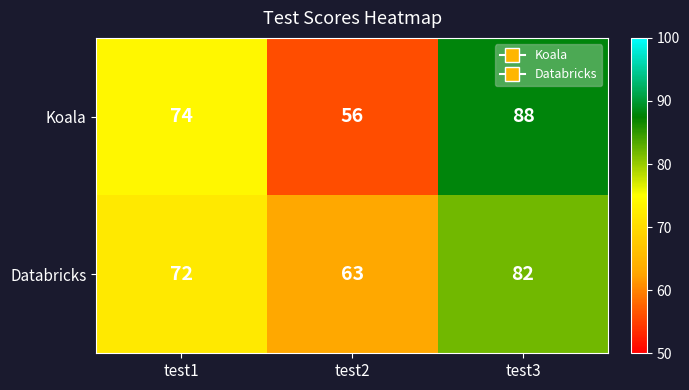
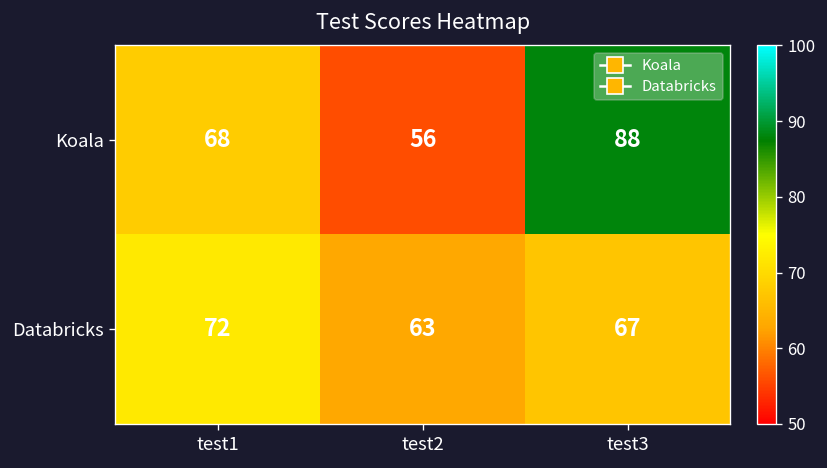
Koala, test1: 74 -> 68
Databricks, test3: 82 -> 67
